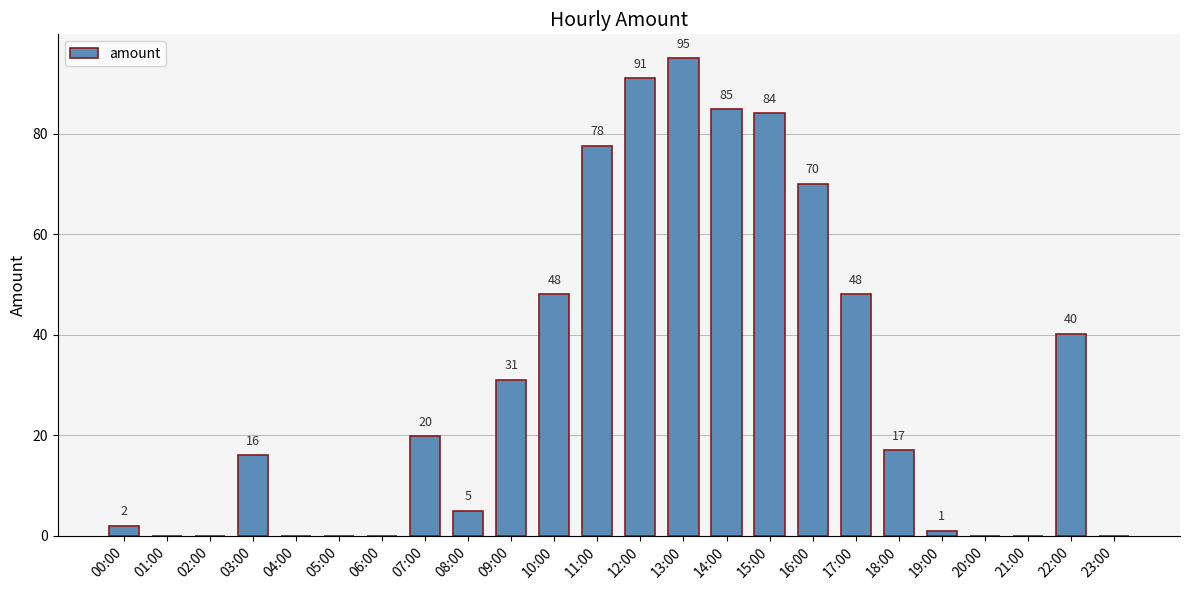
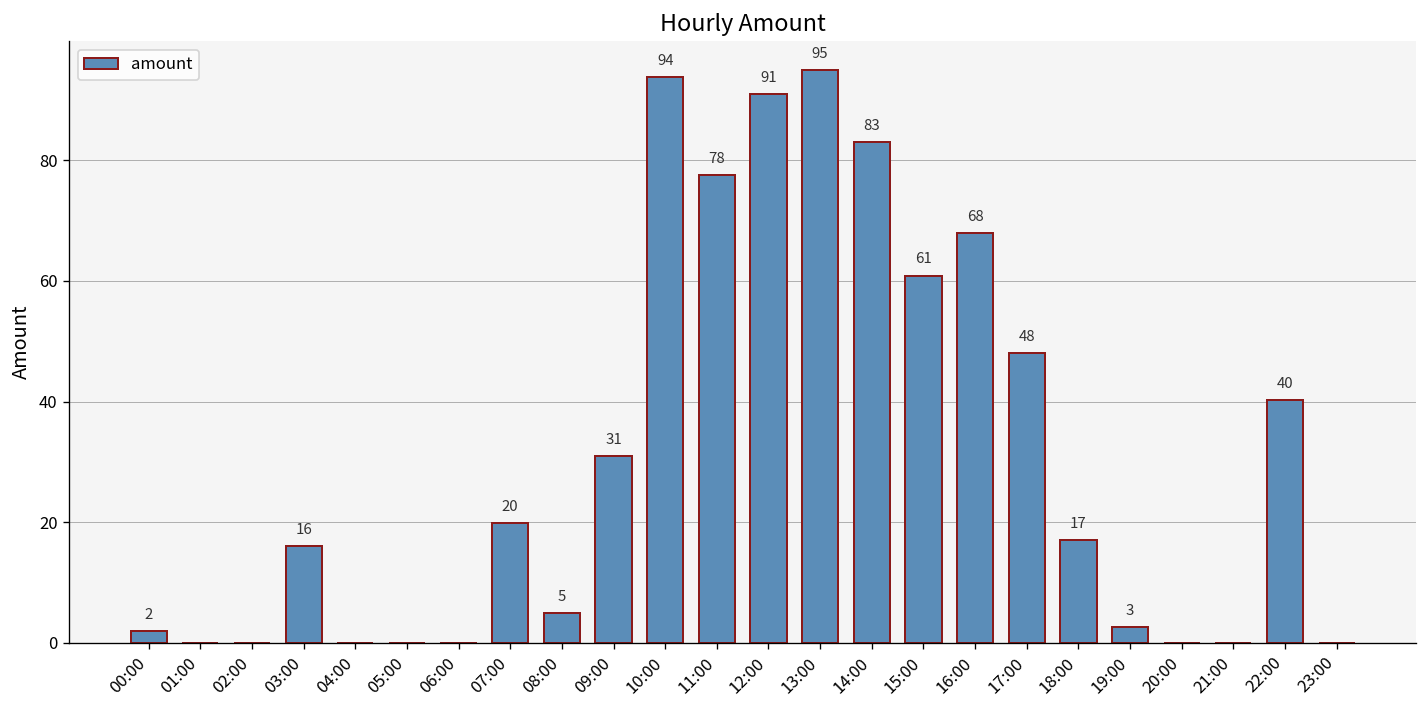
10:00: 48 -> 94
14:00: 85 -> 83
15:00: 84 -> 61
16:00: 70 -> 68
19:00: 1 -> 3
